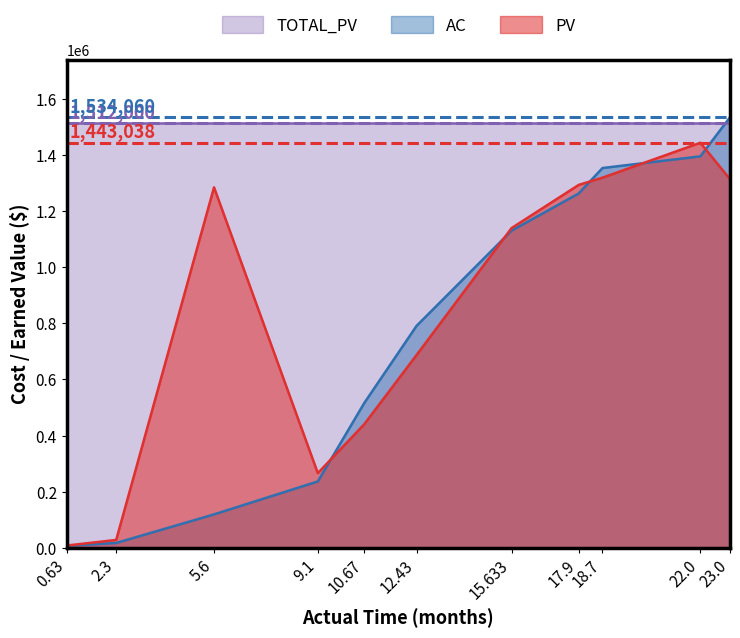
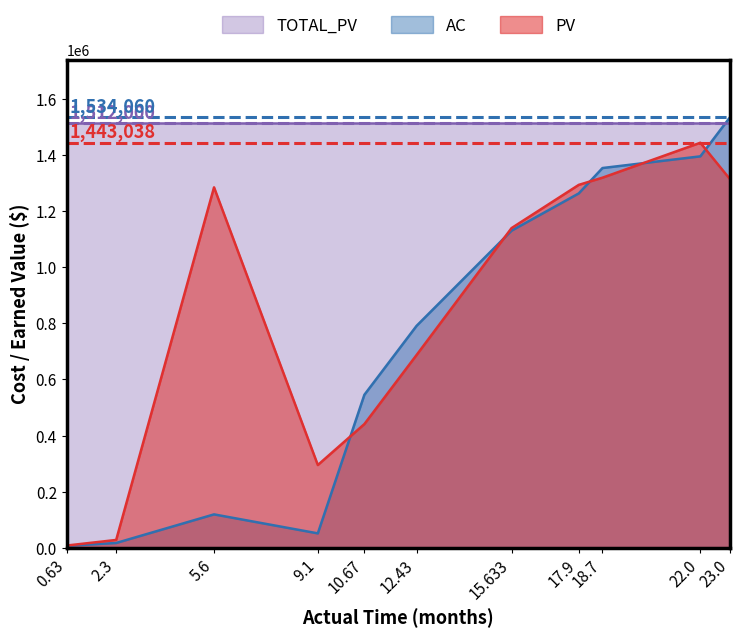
AC, 9.1: 240000 -> 50000
PV, 9.1: 270000 -> 290000
AC, 10.67: 520000 -> 550000
